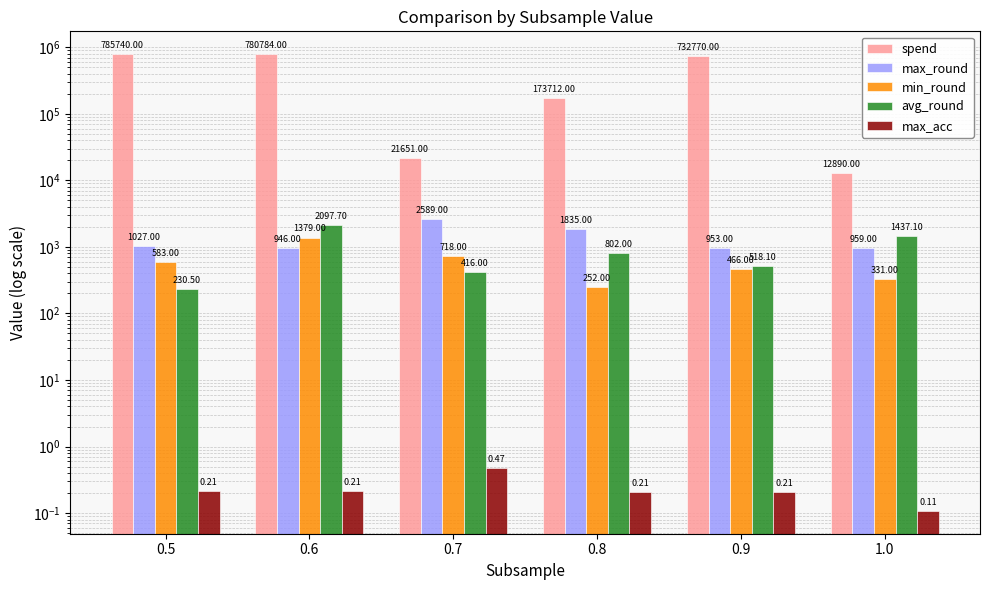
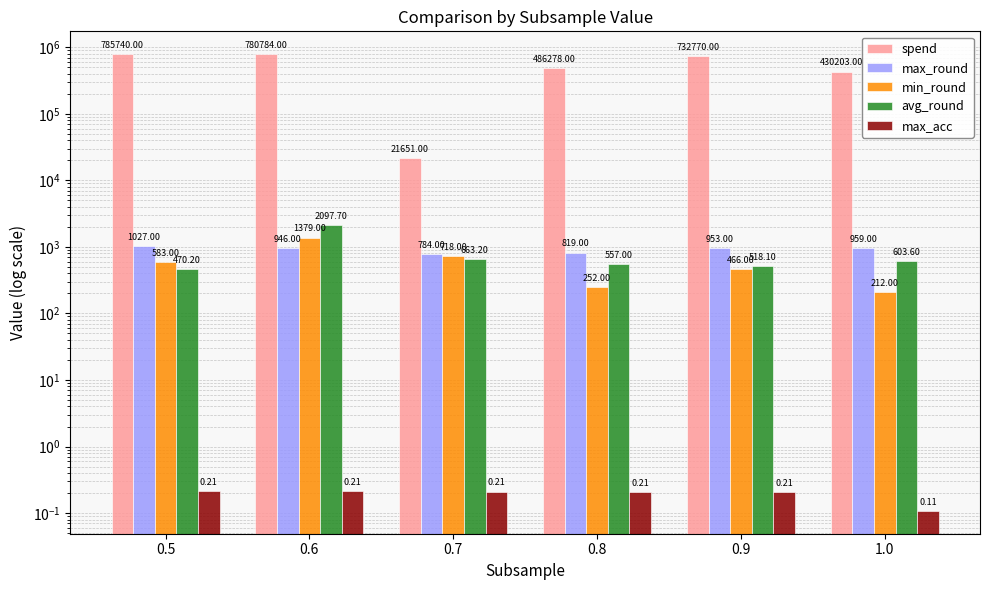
avg_round, 0.5: 230.50 -> 470.20
max_round, 0.7: 2589.00 -> 784.00
avg_round, 0.7: 416.00 -> 663.20
max_acc, 0.7: 0.47 -> 0.21
spend, 0.8: 173712.00 -> 486278.00
max_round, 0.8: 1835.00 -> 819.00
avg_round, 0.8: 802.00 -> 557.00
spend, 1.0: 12890.00 -> 430203.00
min_round, 1.0: 331.00 -> 212.00
avg_round, 1.0: 1437.10 -> 603.60
